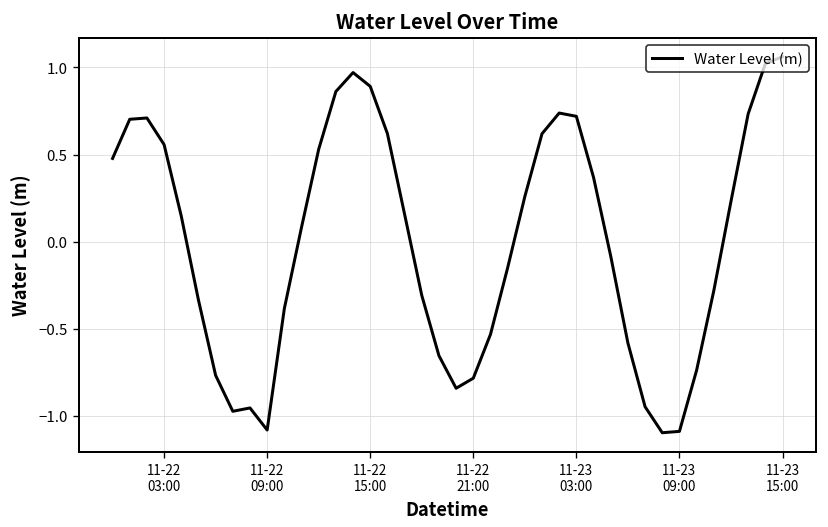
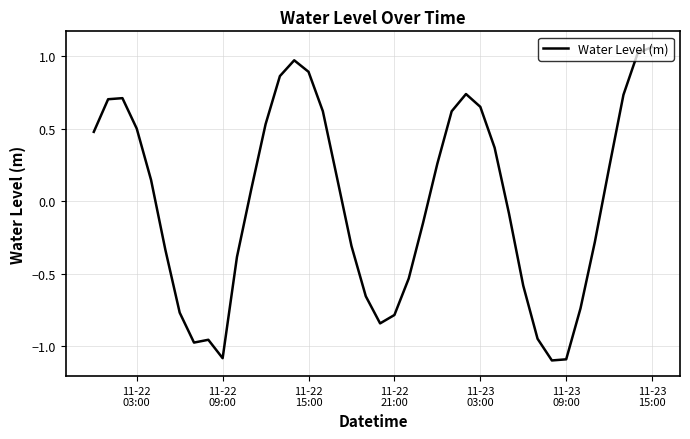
11-22 03:00: 0.56 -> 0.50
11-23 03:00: 0.72 -> 0.65
